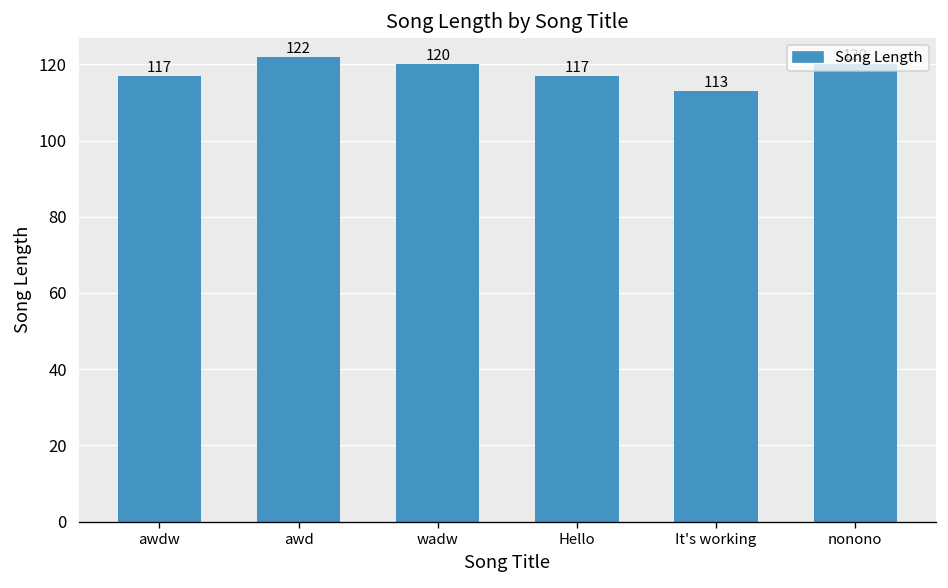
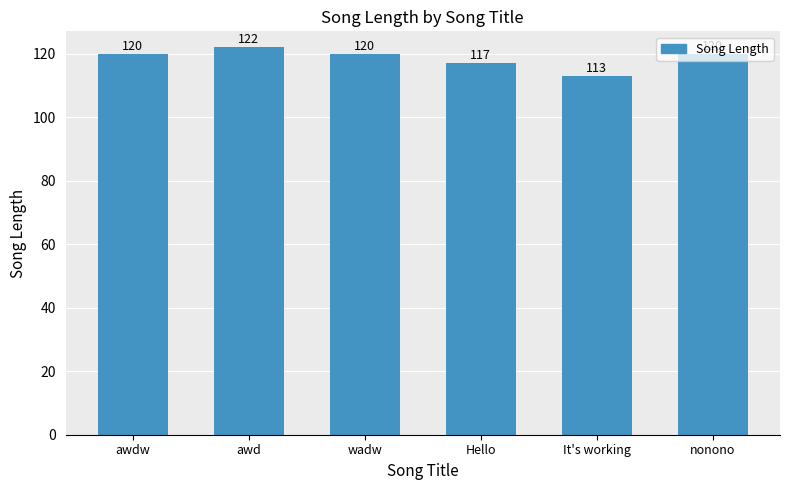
awdw: 117 -> 120
